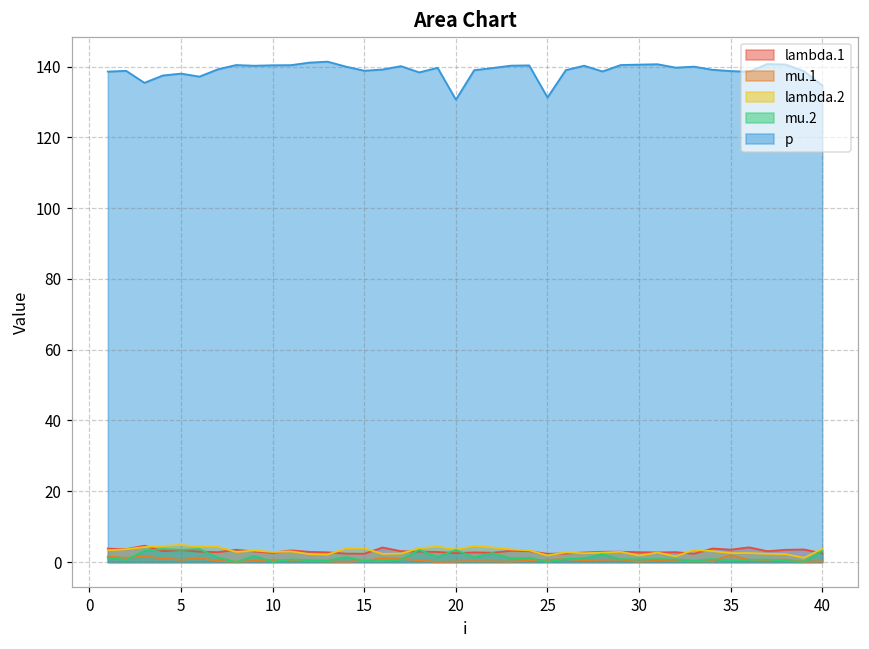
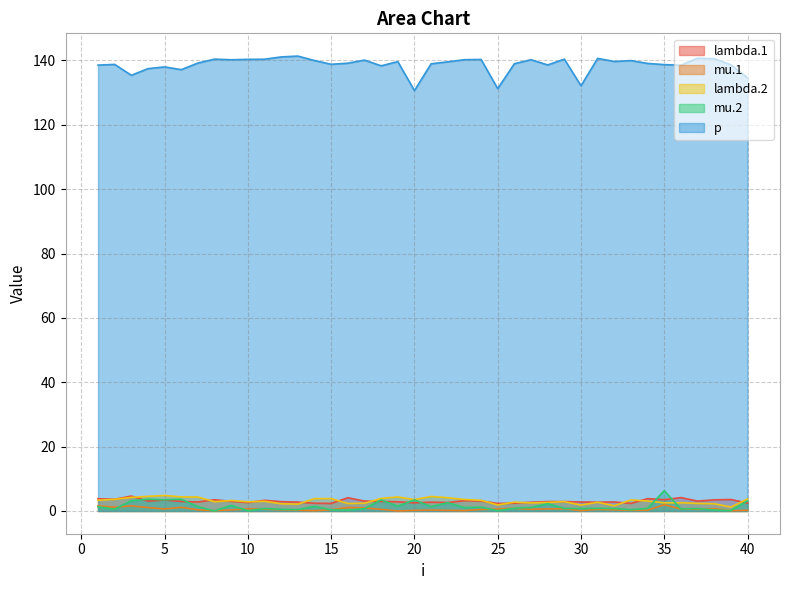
p, 30: 141 -> 132
mu.2, 35: 0 -> 6
